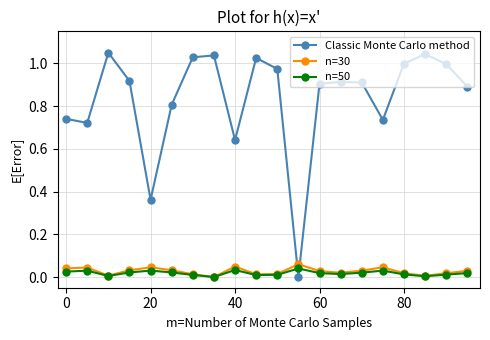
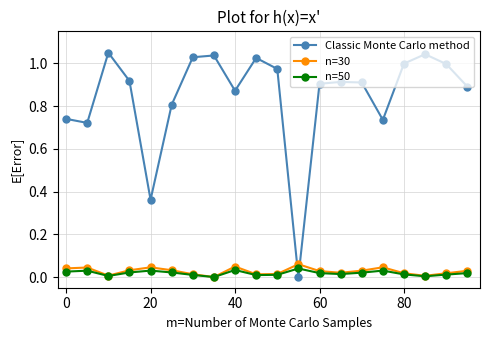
Classic Monte Carlo method, 40: 0.64 -> 0.87
